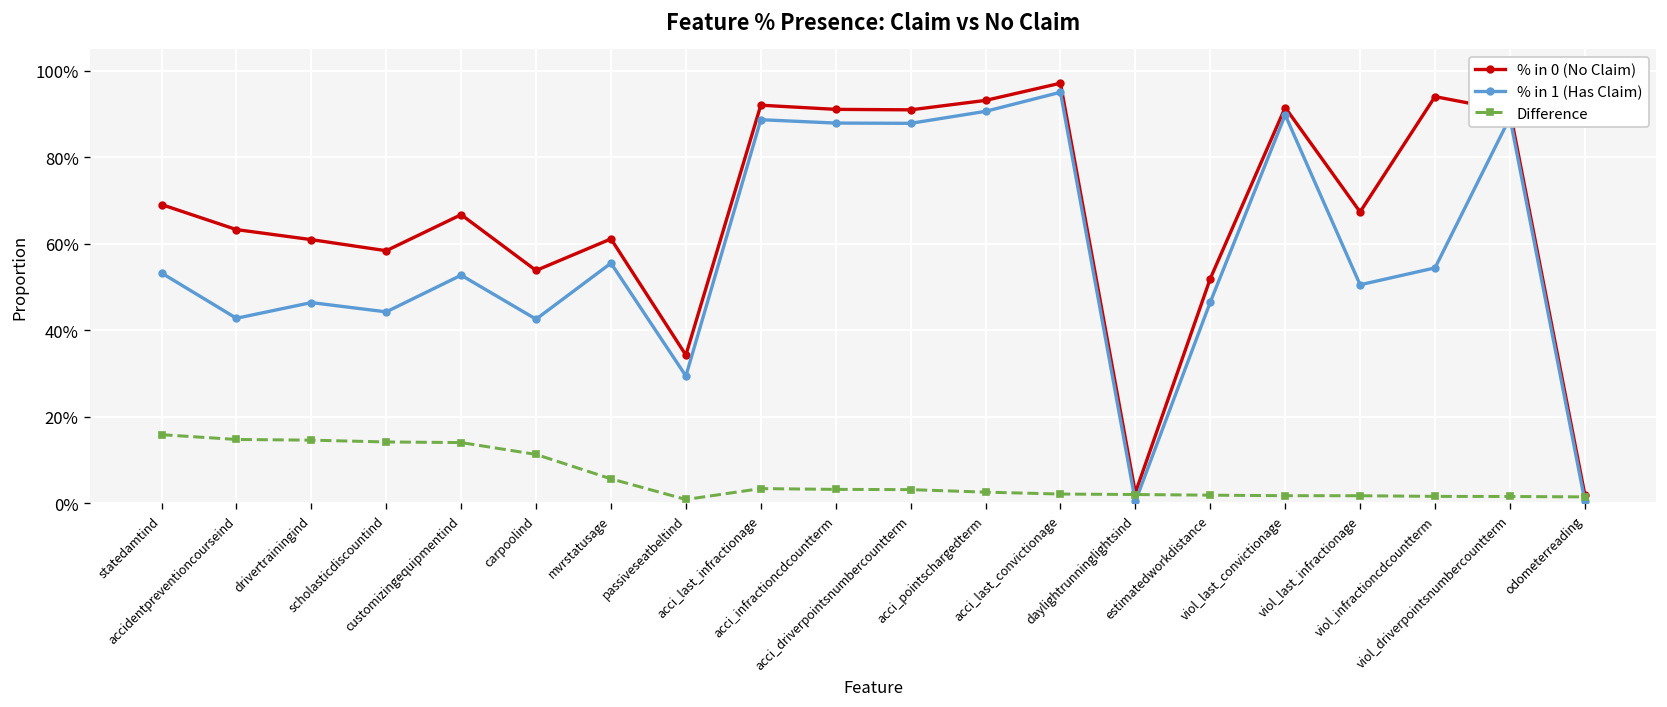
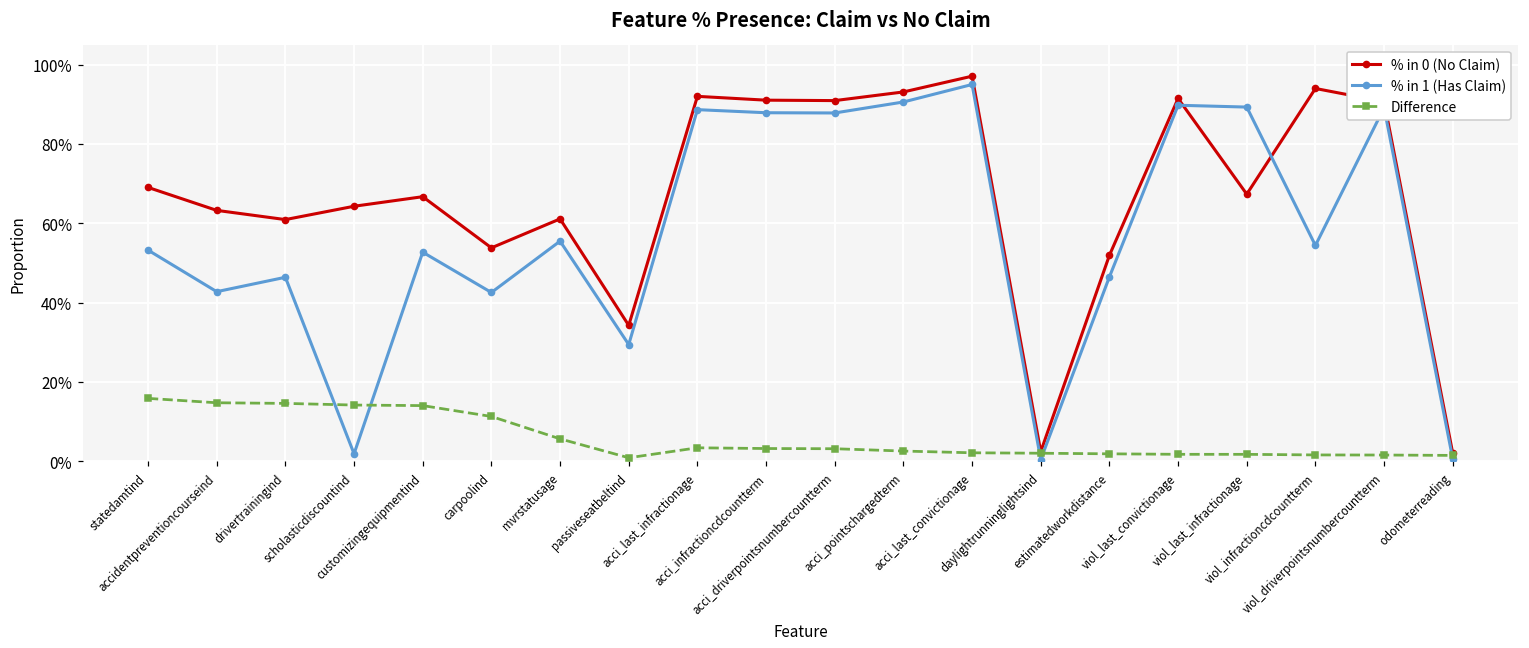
% in 0 (No Claim), scholasticdiscountind: 58% -> 64%
% in 1 (Has Claim), scholasticdiscountind: 44% -> 2%
% in 1 (Has Claim), viol_last_infractionage: 50% -> 89%
